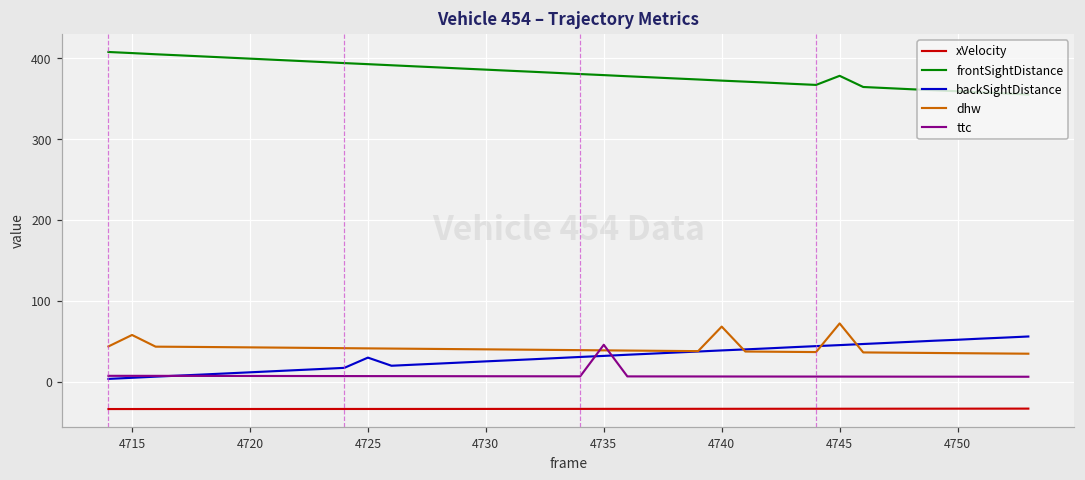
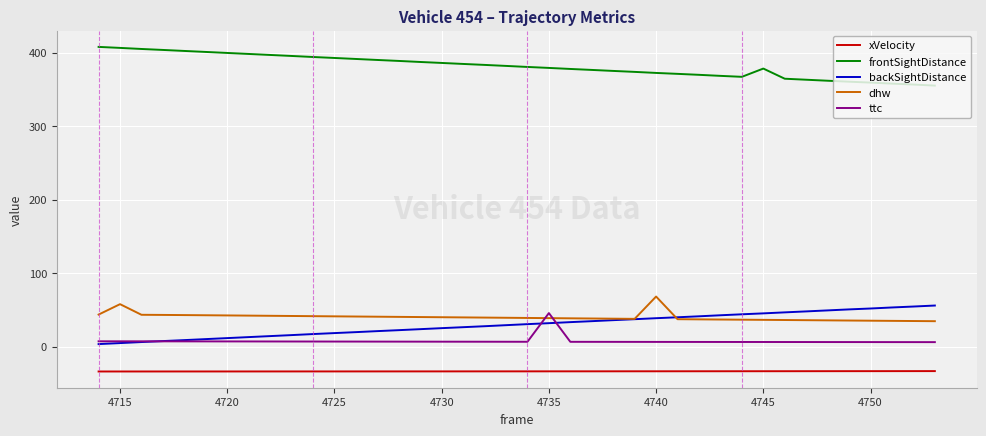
backSightDistance, 4725: 30 -> 20
dhw, 4745: 70 -> 40
